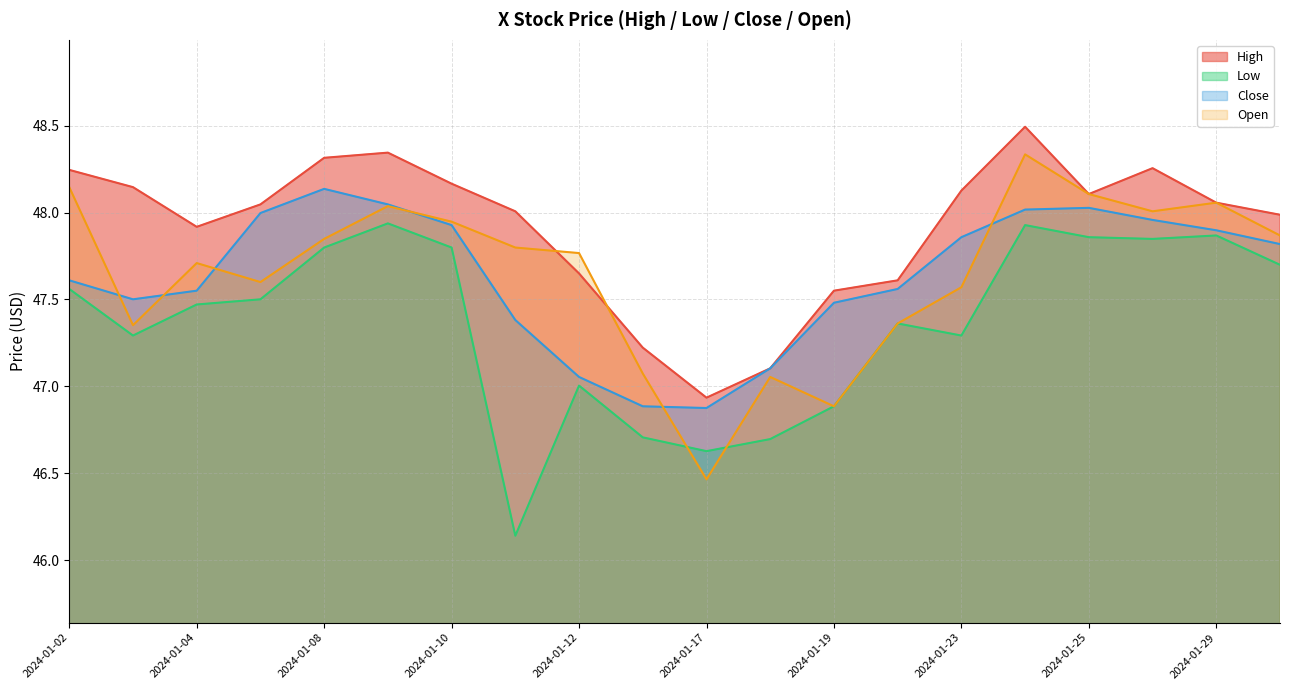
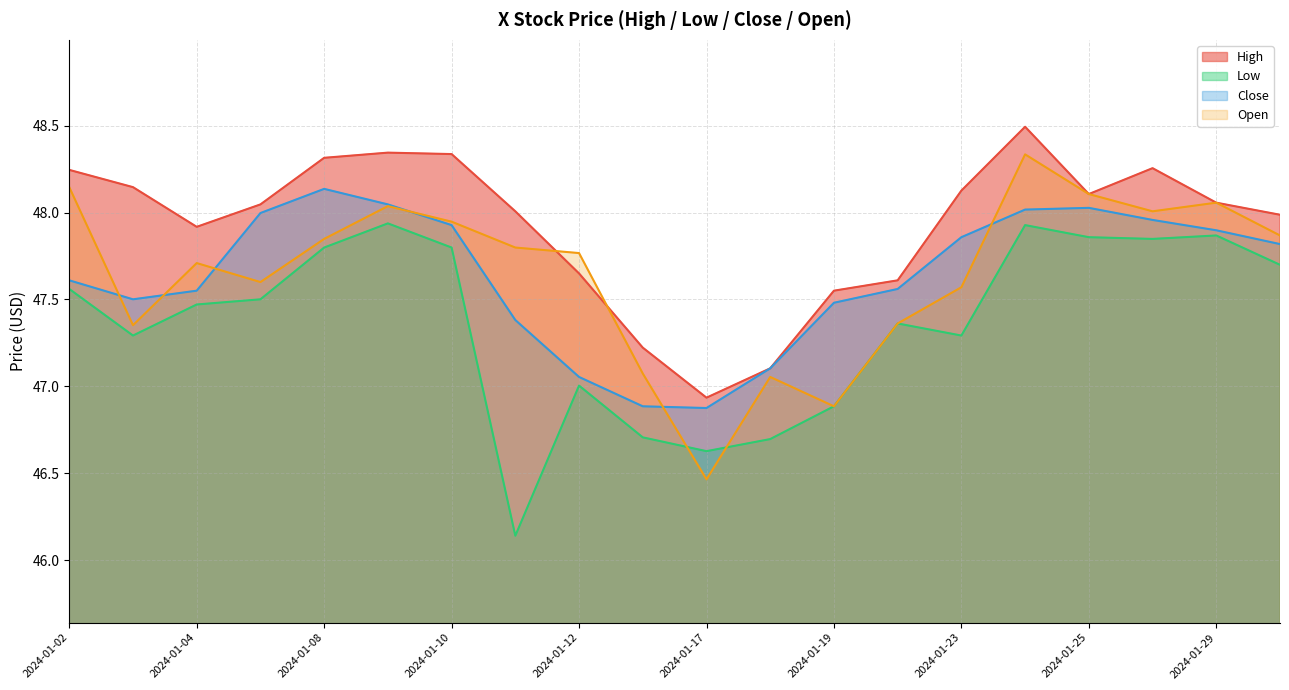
High, 2024-01-10: 48.17 -> 48.34
